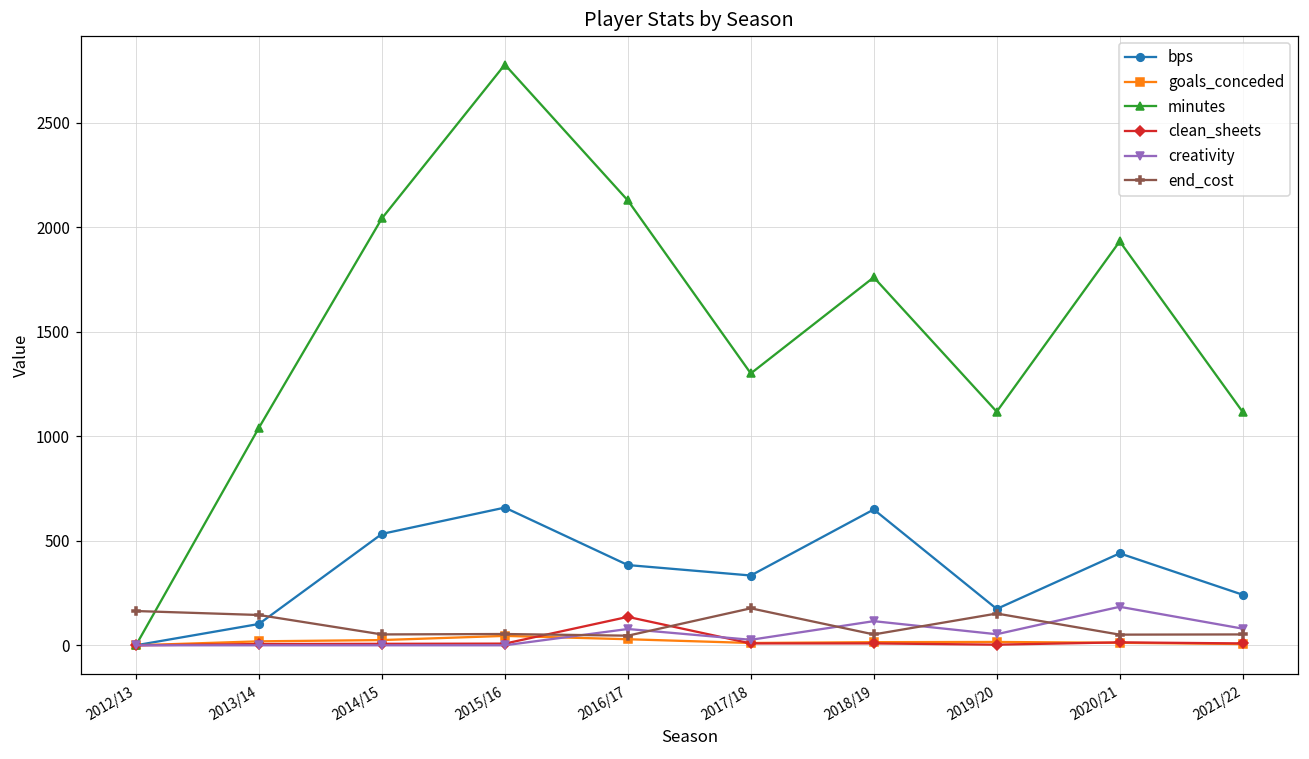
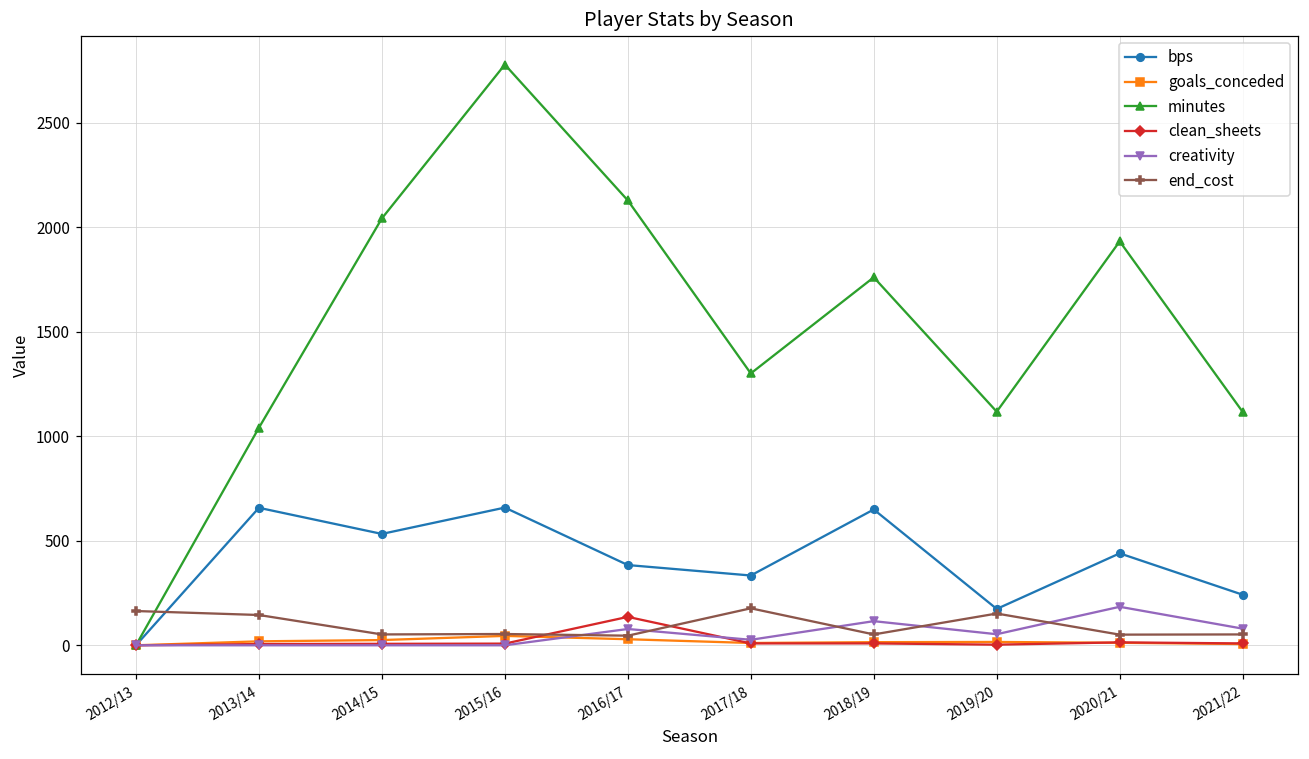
bps, 2013/14: 100 -> 660
